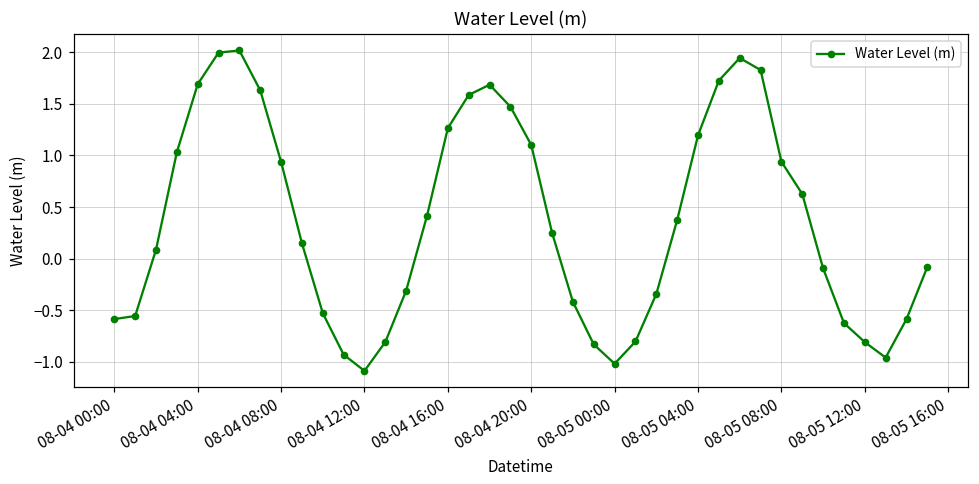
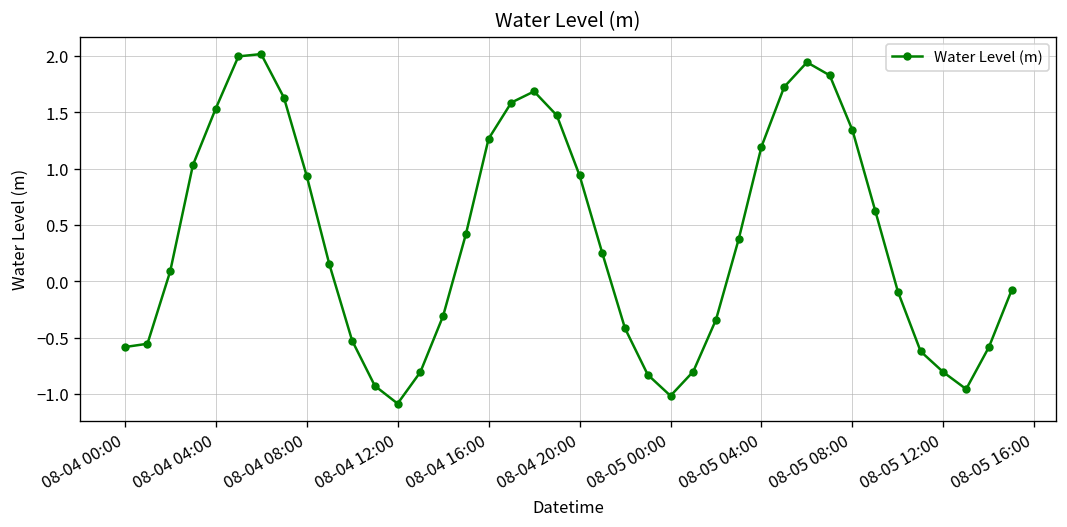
08-04 04:00: 1.7 -> 1.5
08-04 20:00: 1.1 -> 0.9
08-05 08:00: 0.9 -> 1.3
